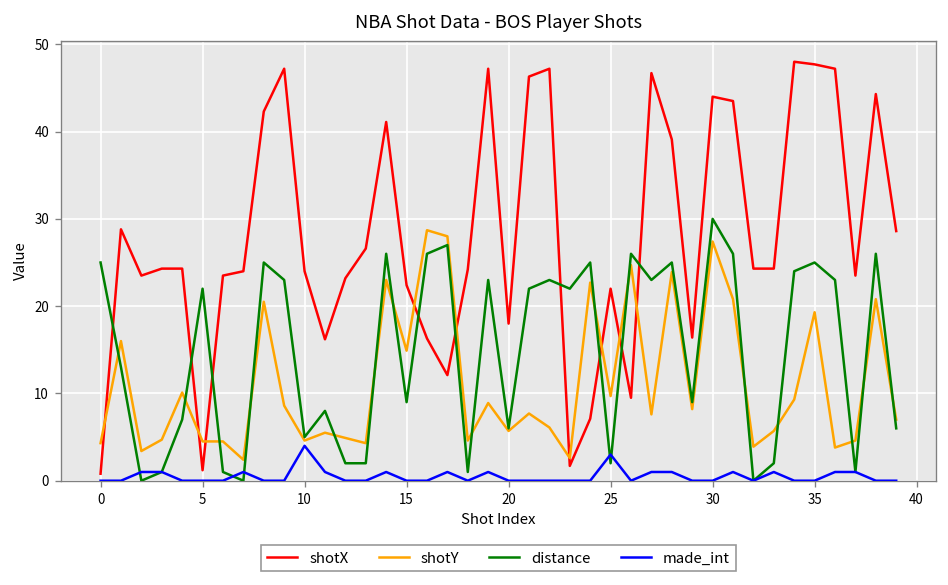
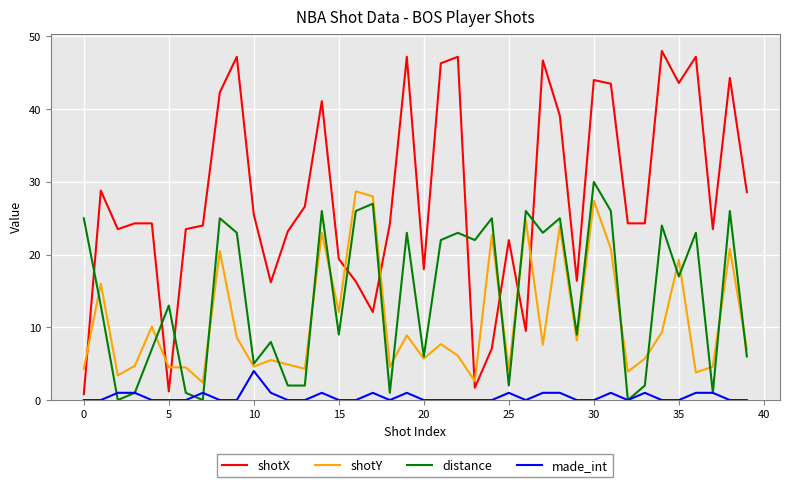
distance, 5: 22 -> 13
shotX, 10: 24 -> 26
shotX, 15: 22 -> 19
shotY, 15: 15 -> 12
shotY, 25: 10 -> 4
made_int, 25: 3 -> 1
shotX, 35: 48 -> 44
distance, 35: 25 -> 17
